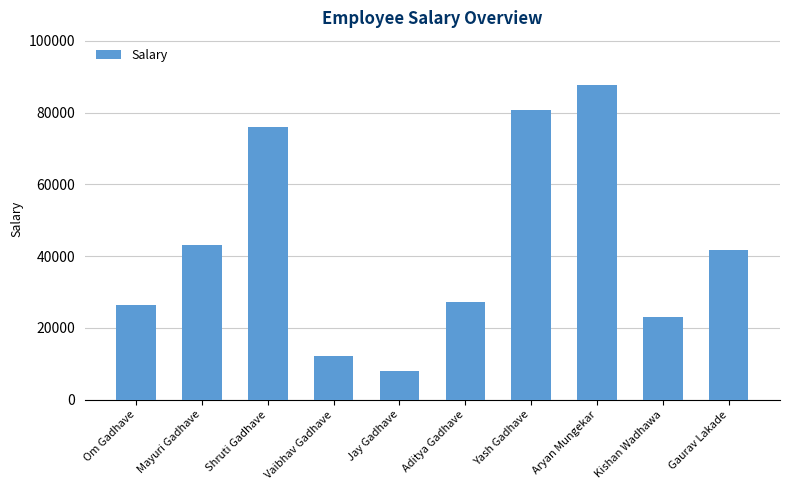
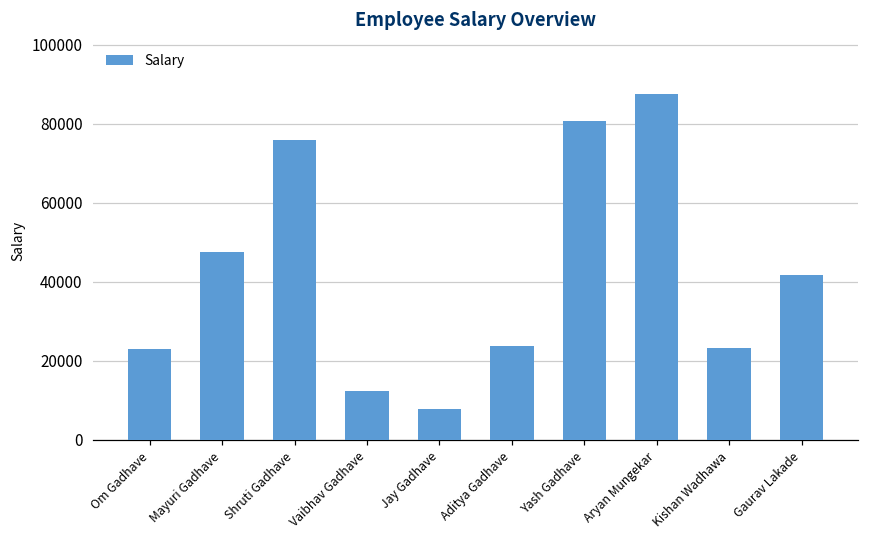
Om Gadhave: 26000 -> 23000
Mayuri Gadhave: 43000 -> 47000
Aditya Gadhave: 27000 -> 24000
